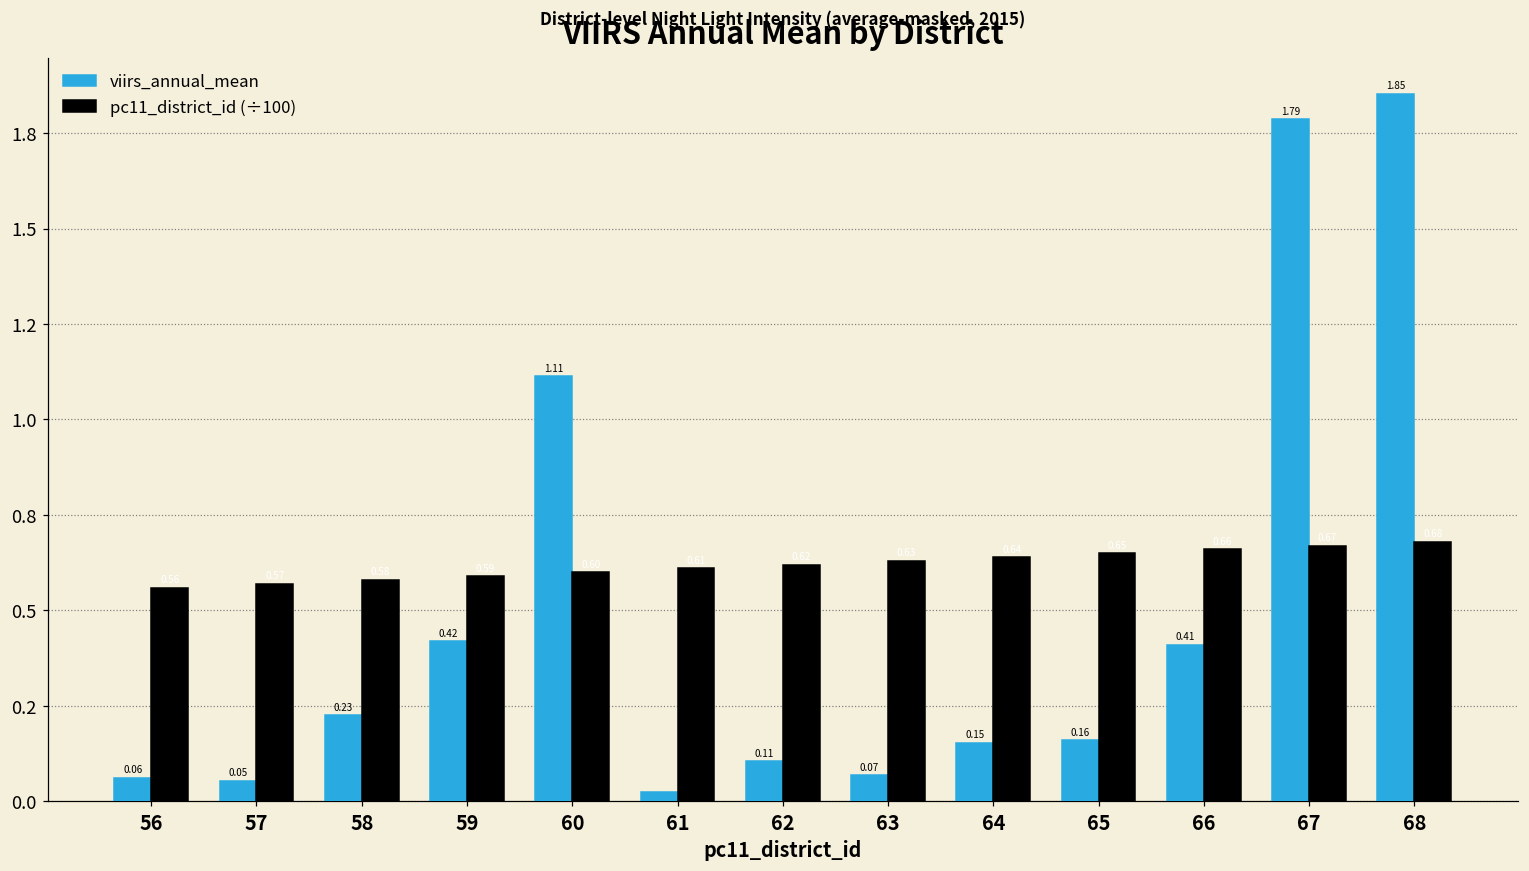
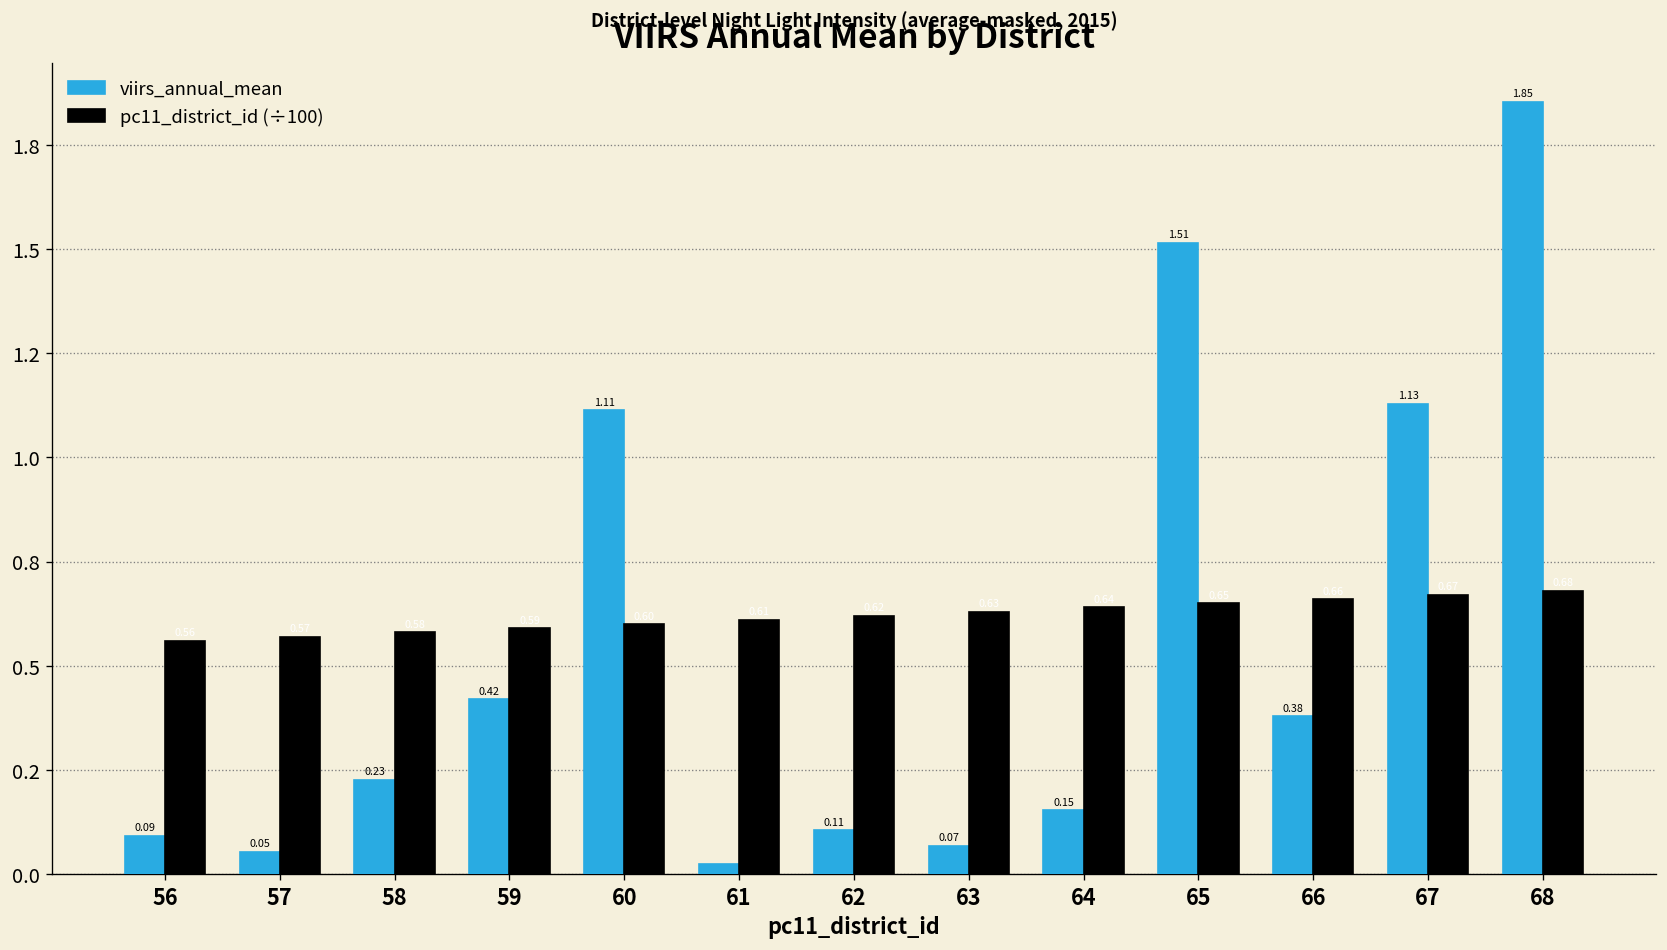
viirs_annual_mean, 56: 0.06 -> 0.09
viirs_annual_mean, 65: 0.16 -> 1.51
viirs_annual_mean, 66: 0.41 -> 0.38
viirs_annual_mean, 67: 1.79 -> 1.13
